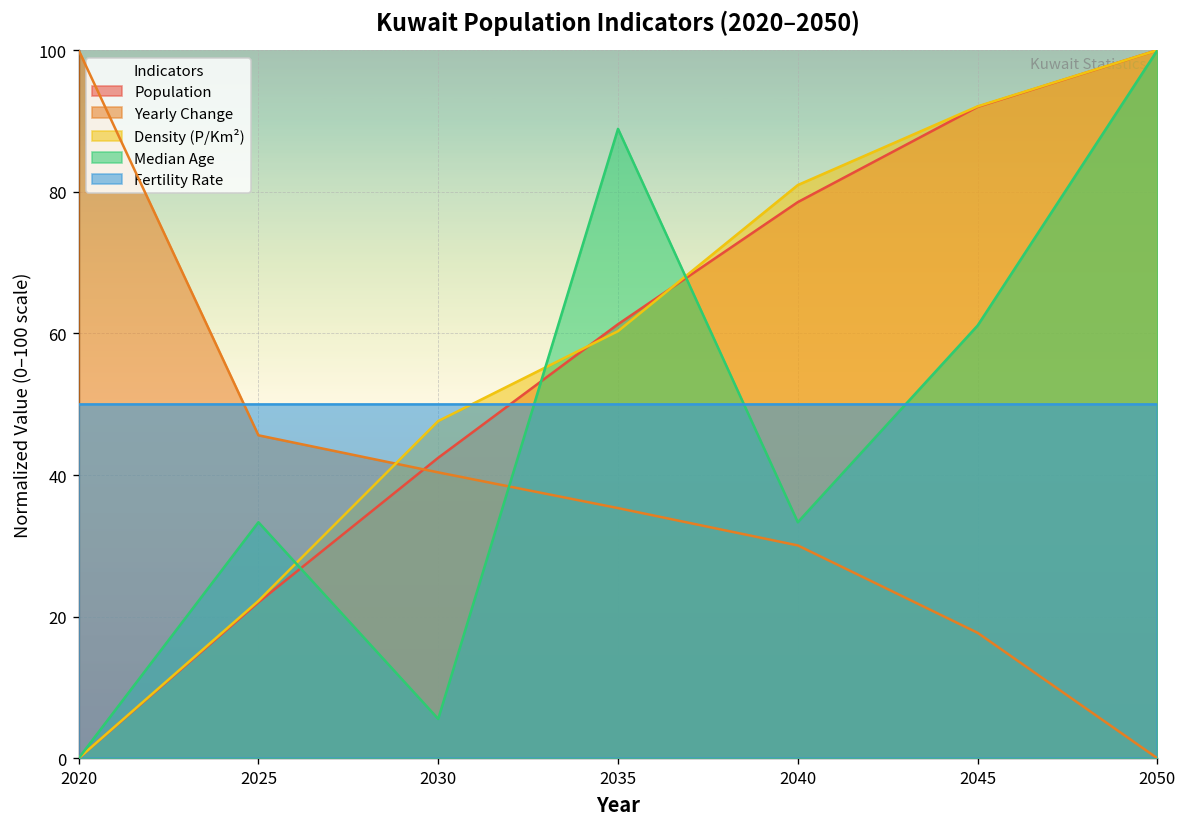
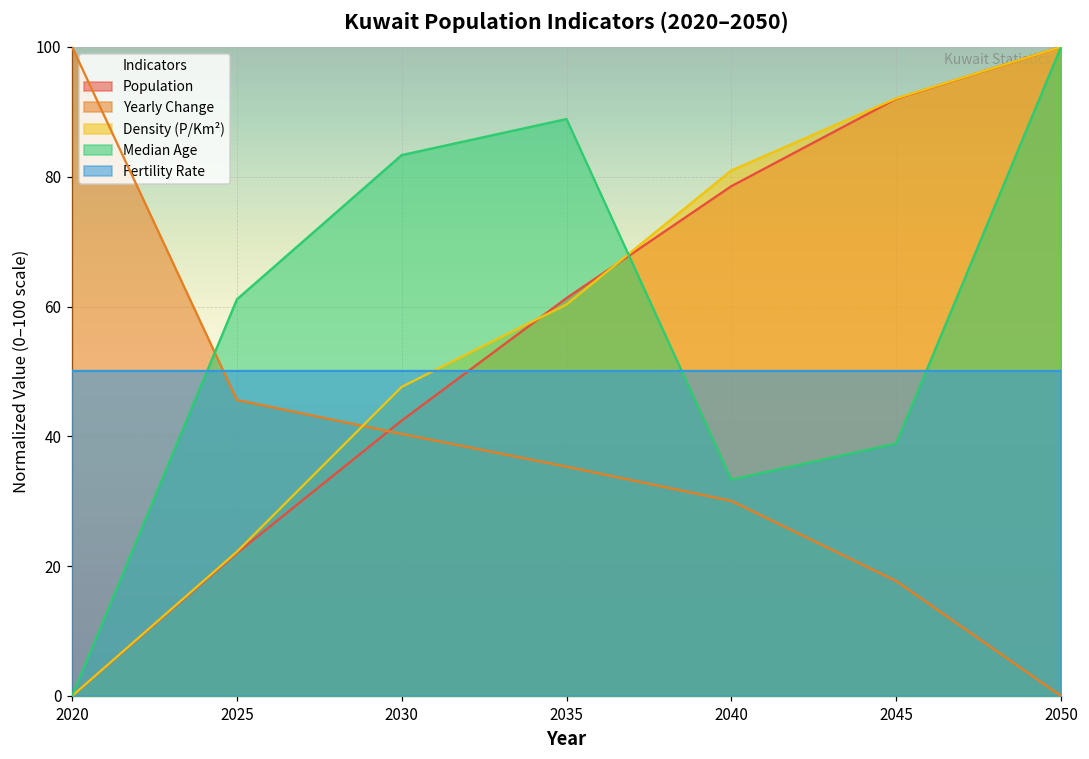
Median Age, 2025: 33 -> 61
Median Age, 2030: 6 -> 83
Median Age, 2045: 61 -> 39
